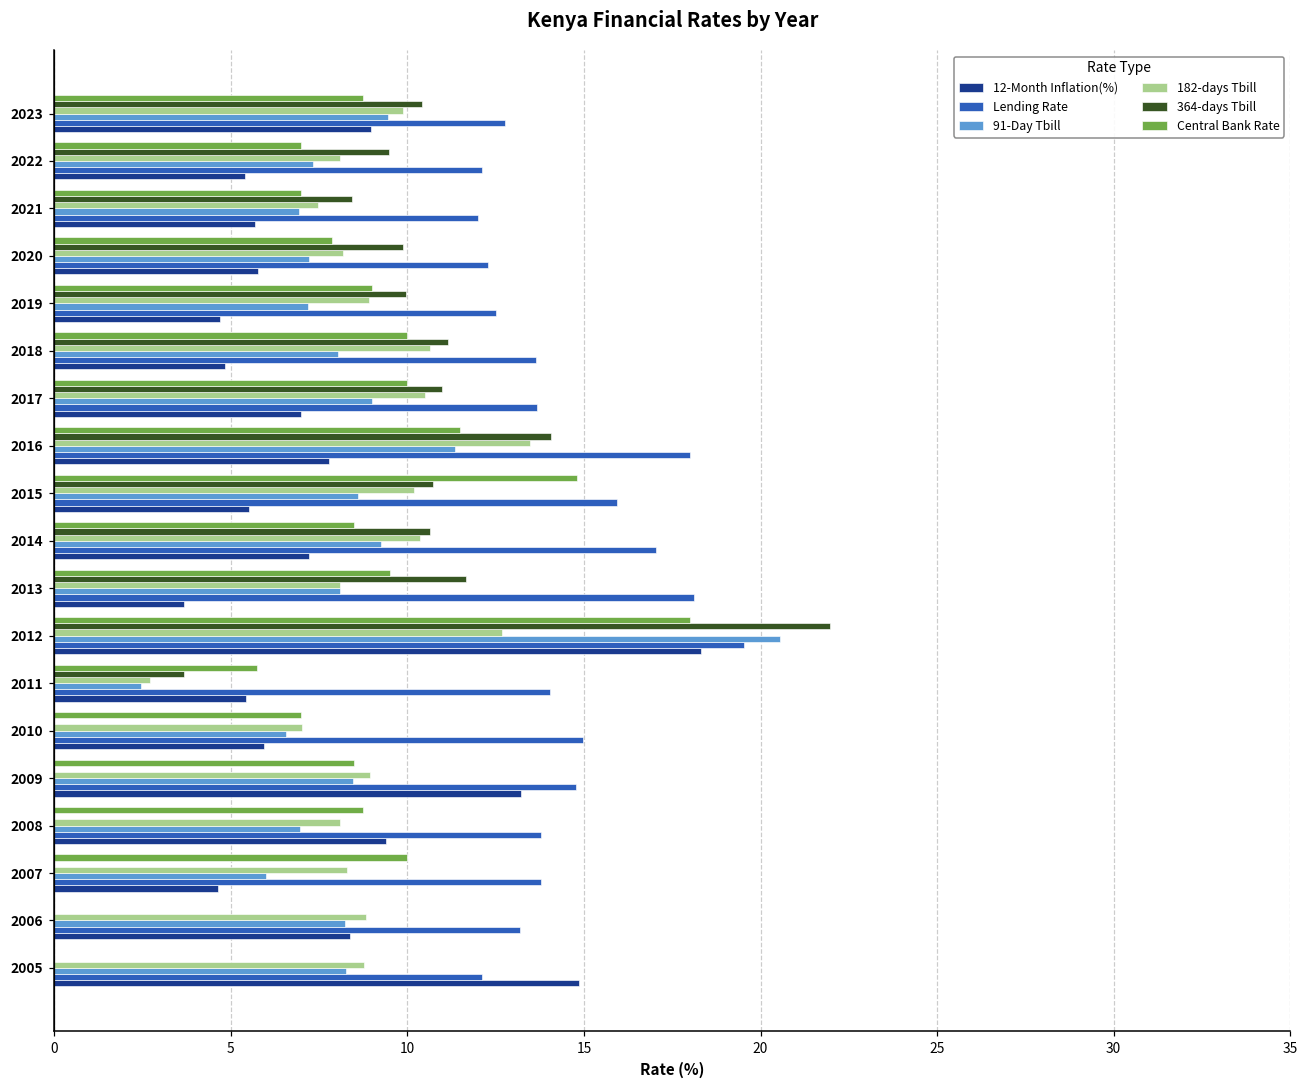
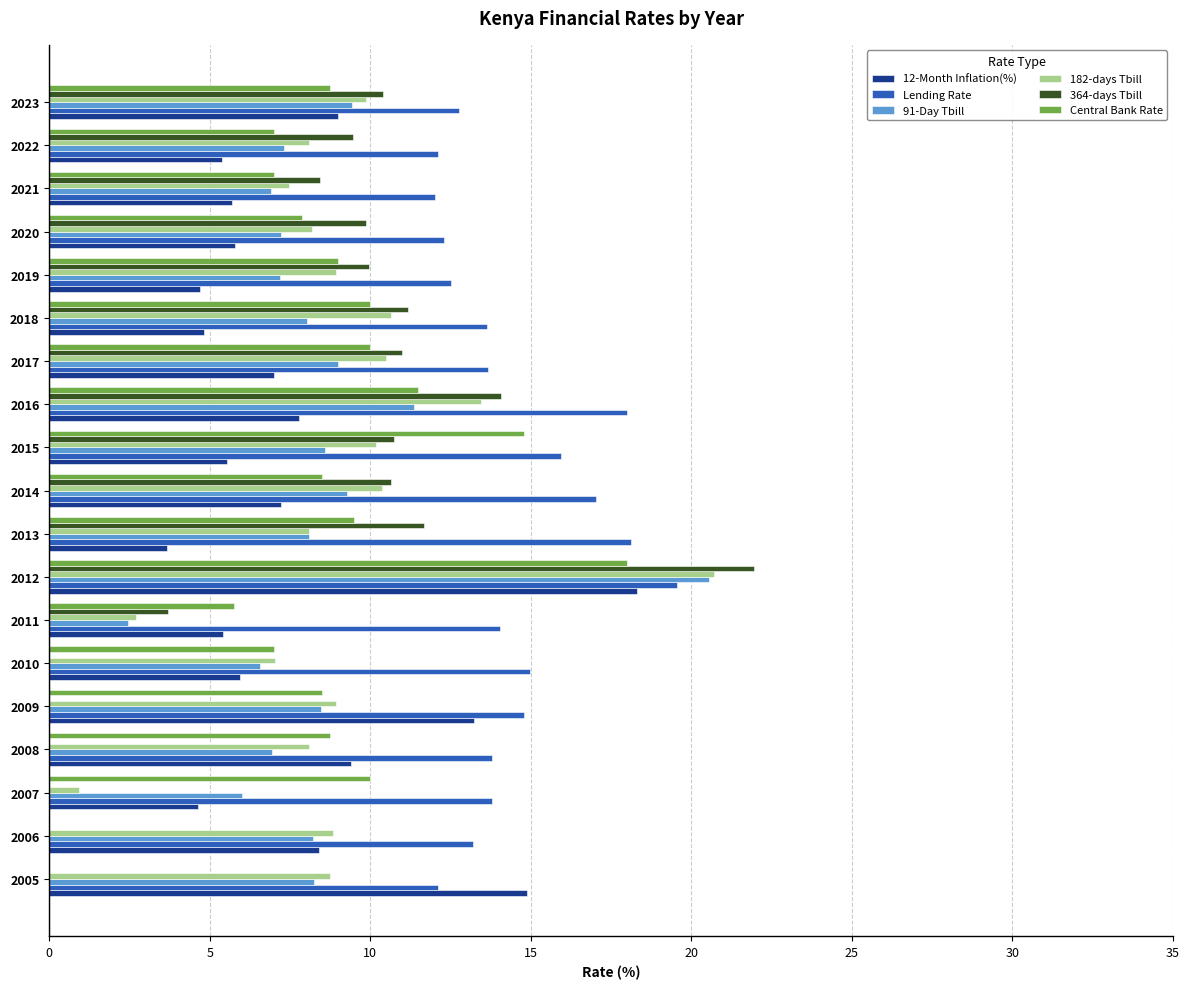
182-days Tbill, 2012: 12.7 -> 20.7
182-days Tbill, 2007: 8.3 -> 0.9
